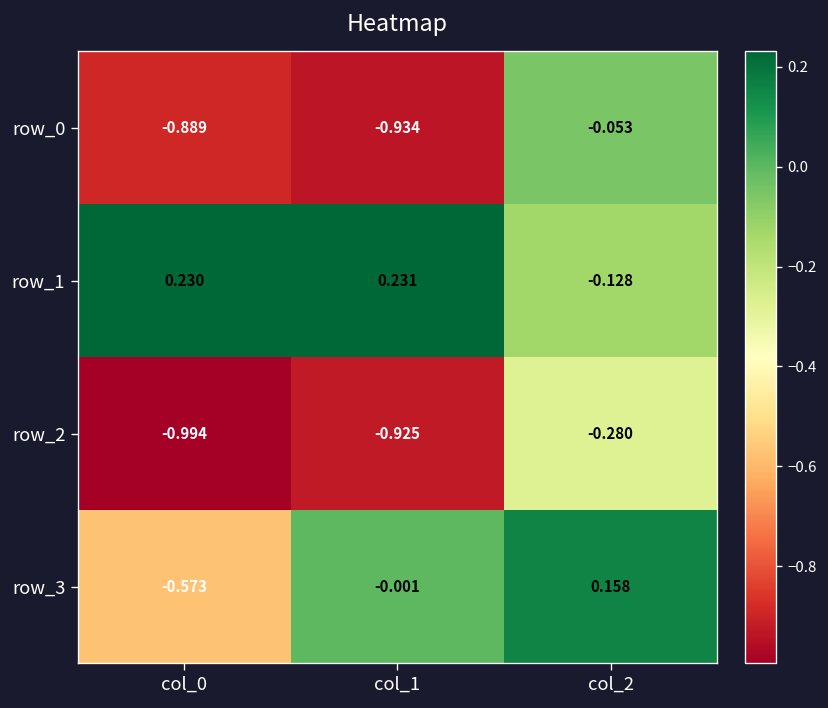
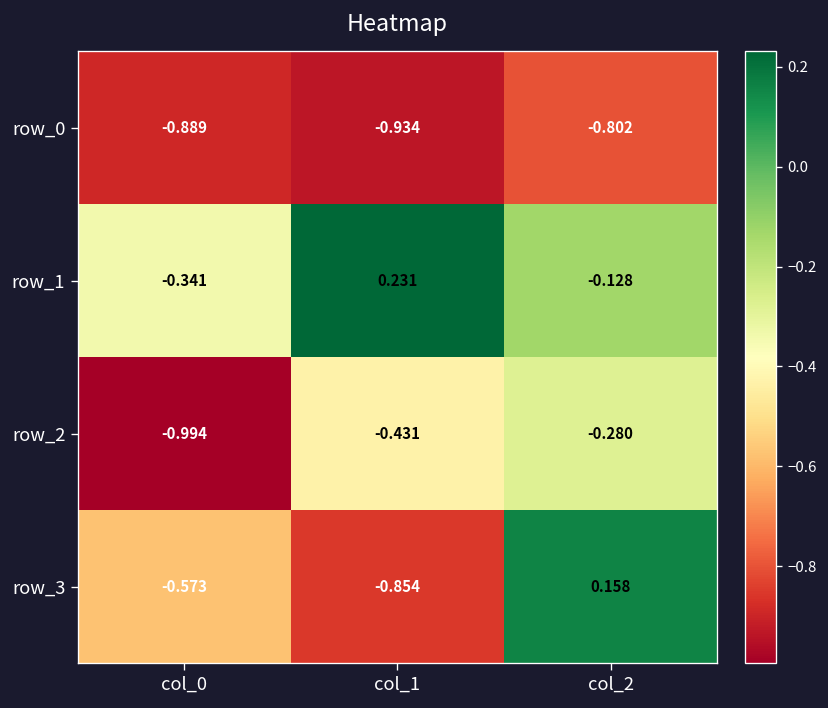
row_0, col_2: -0.053 -> -0.802
row_1, col_0: 0.230 -> -0.341
row_2, col_1: -0.925 -> -0.431
row_3, col_1: -0.001 -> -0.854
